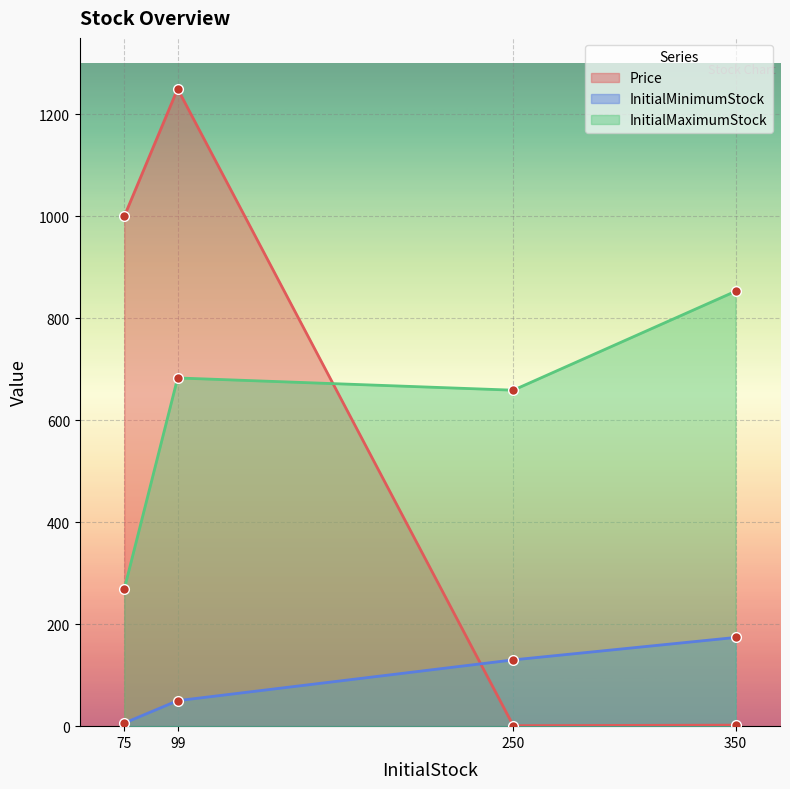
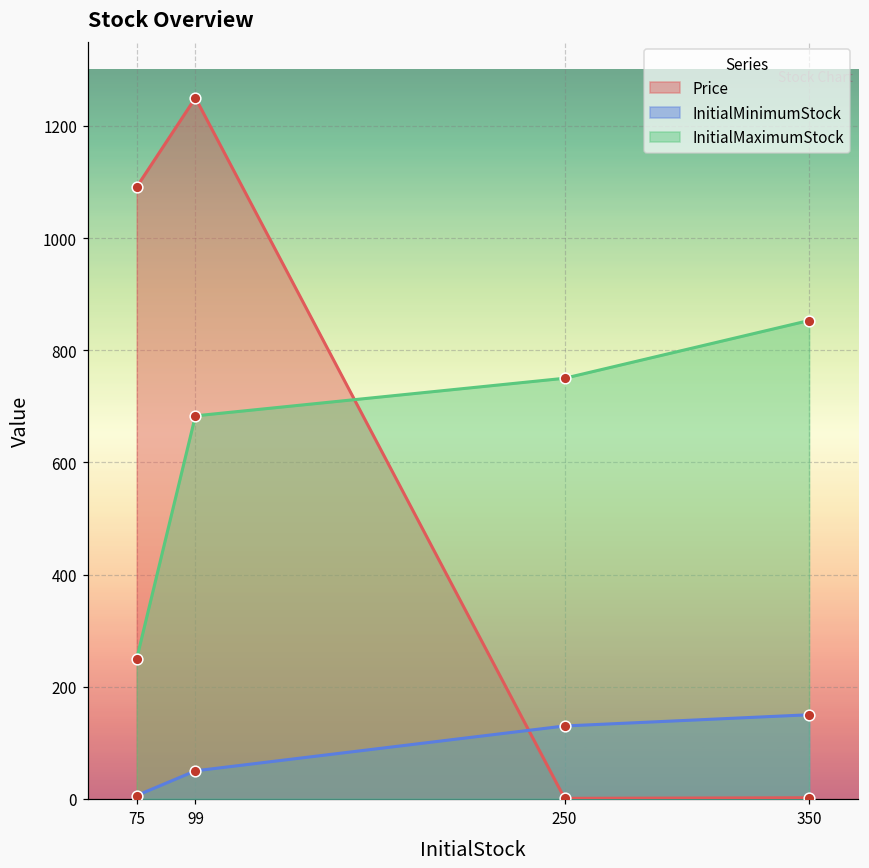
Price, 75: 1000 -> 1090
InitialMaximumStock, 75: 270 -> 250
InitialMaximumStock, 250: 660 -> 750
InitialMinimumStock, 350: 170 -> 150
